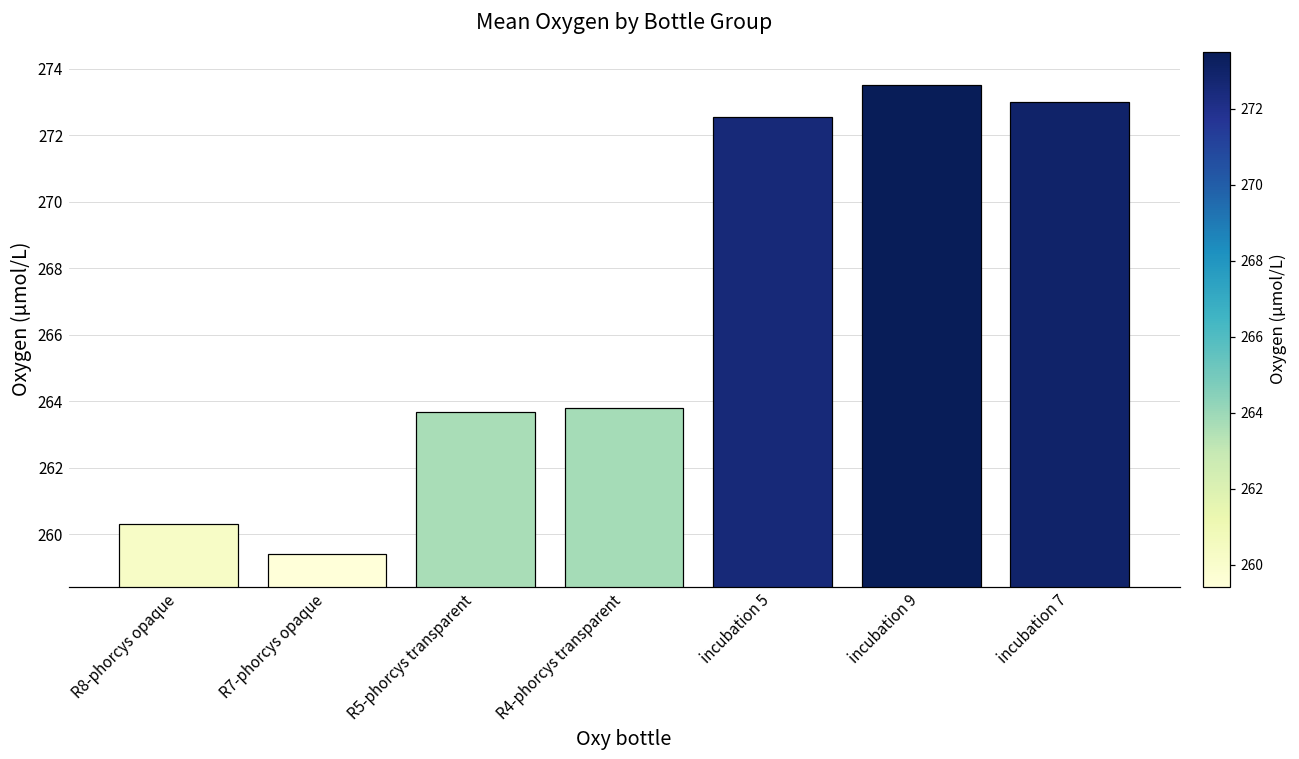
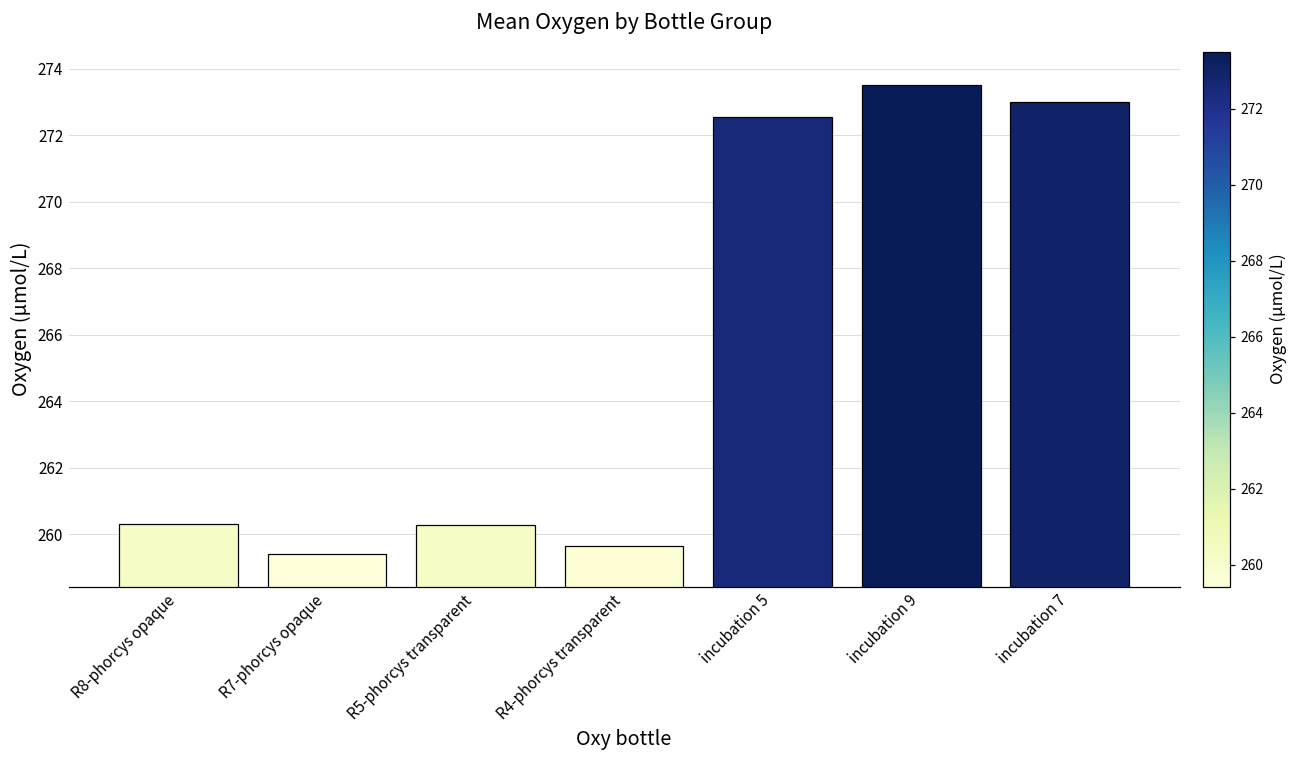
R5-phorcys transparent: 263.7 -> 260.3
R4-phorcys transparent: 263.8 -> 259.7
